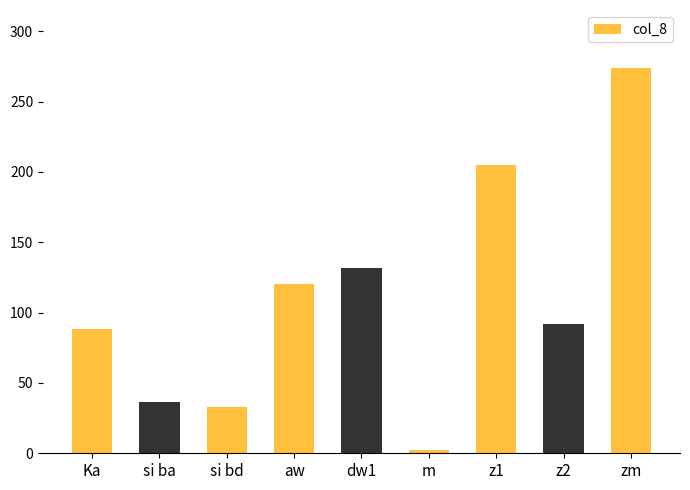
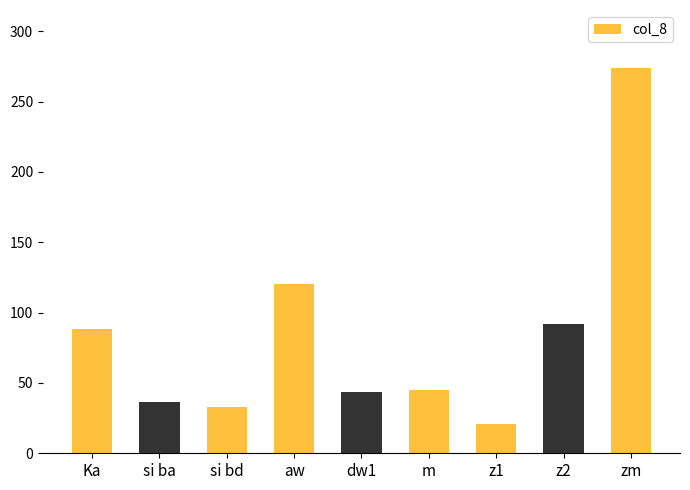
dw1: 132 -> 44
m: 2 -> 45
z1: 205 -> 21
